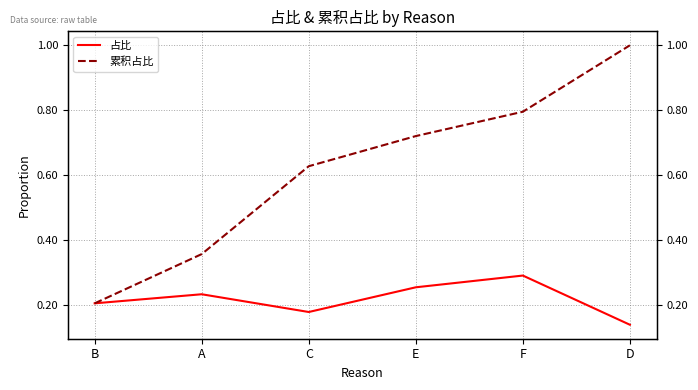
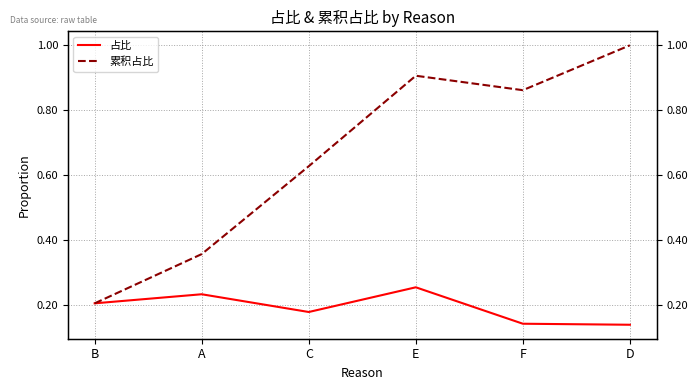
累积占比, E: 0.72 -> 0.91
占比, F: 0.29 -> 0.14
累积占比, F: 0.80 -> 0.86
